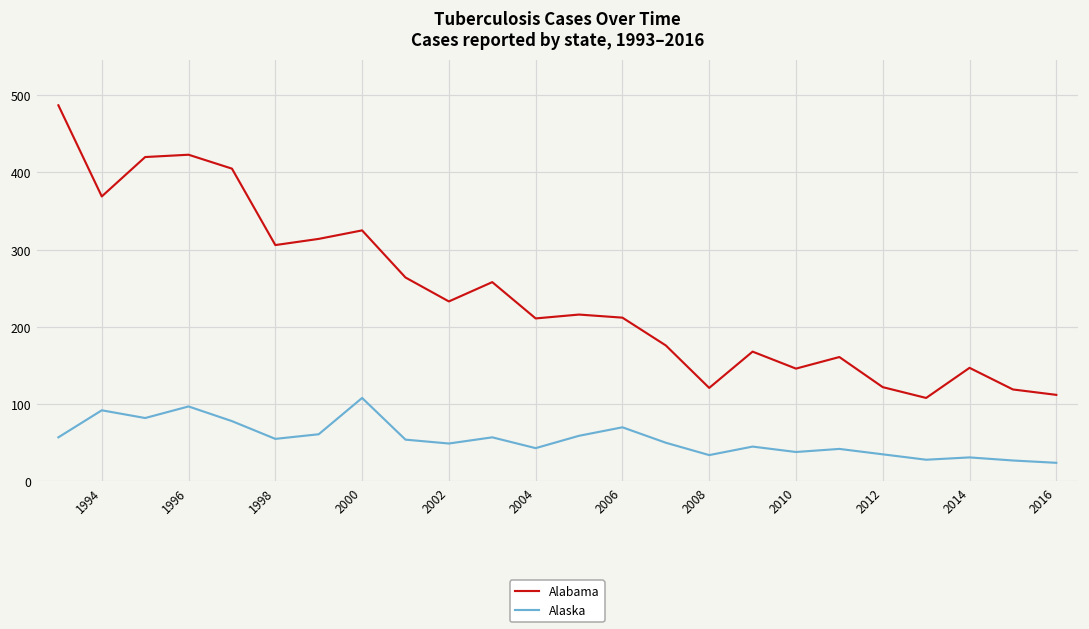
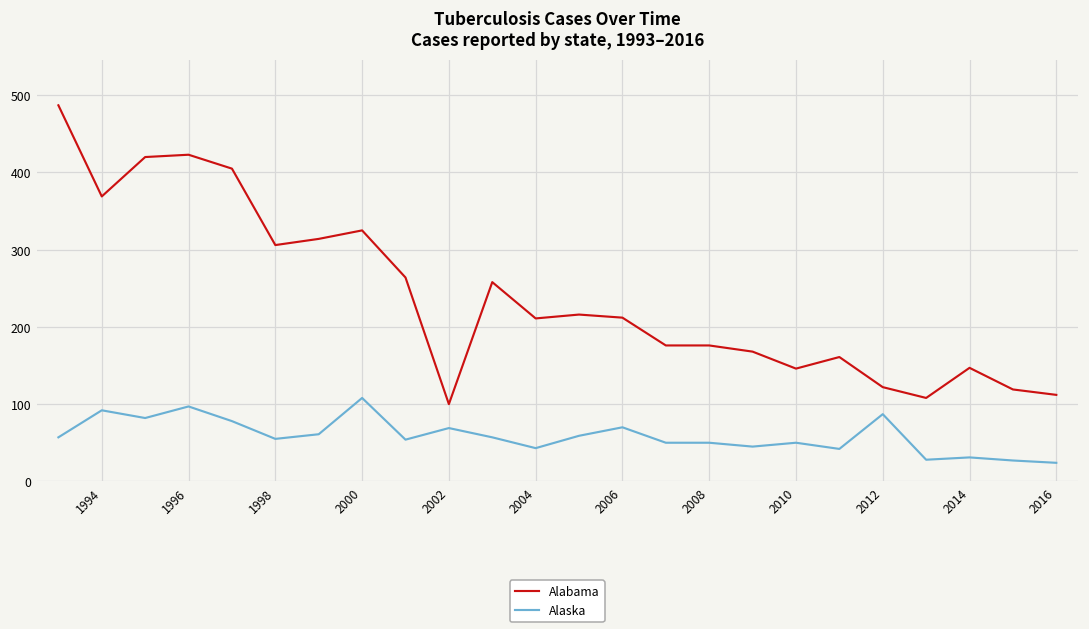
Alabama, 2002: 230 -> 100
Alaska, 2002: 50 -> 70
Alabama, 2008: 120 -> 180
Alaska, 2008: 30 -> 50
Alaska, 2010: 40 -> 50
Alaska, 2012: 40 -> 90
